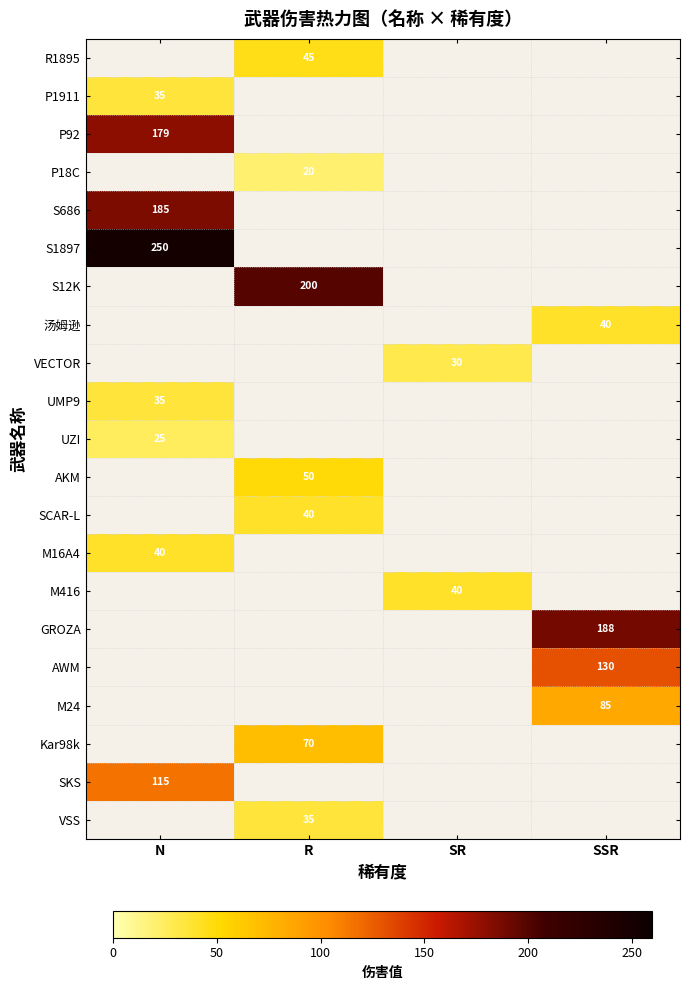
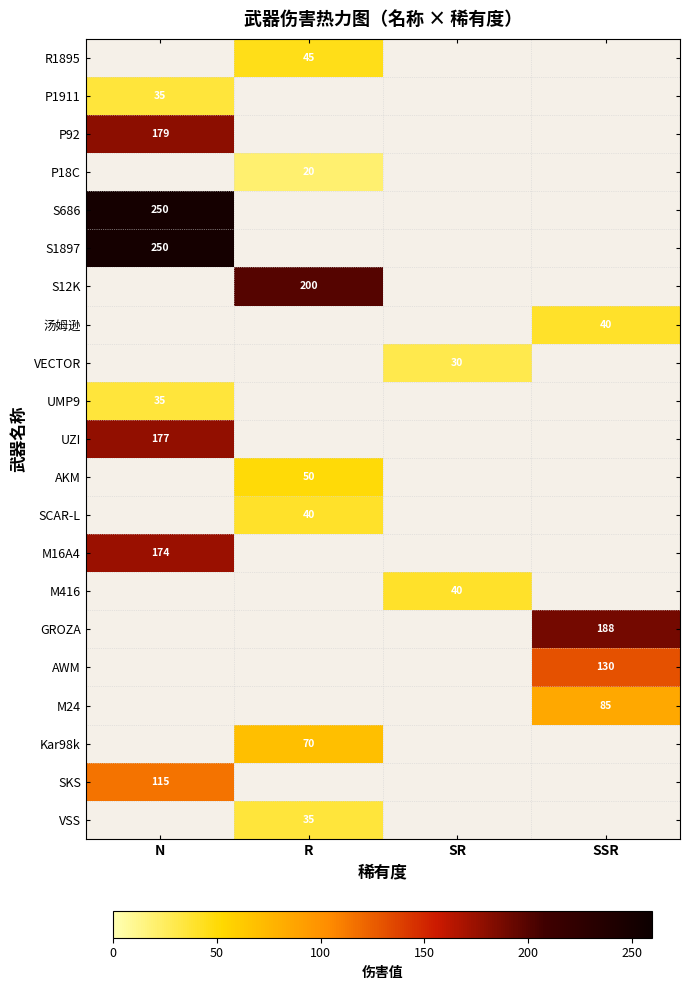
S686, N: 185 -> 250
UZI, N: 25 -> 177
M16A4, N: 40 -> 174
